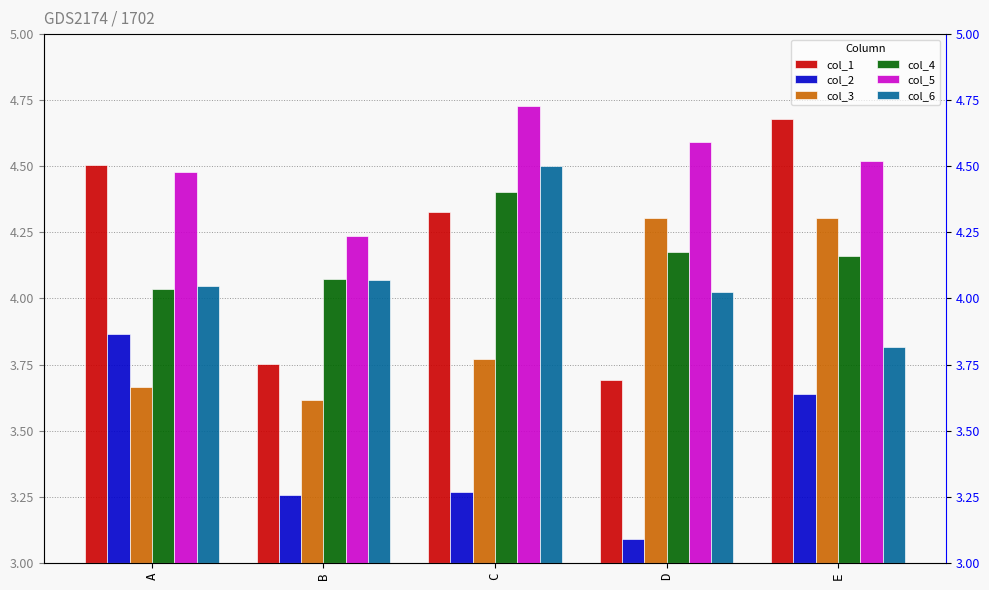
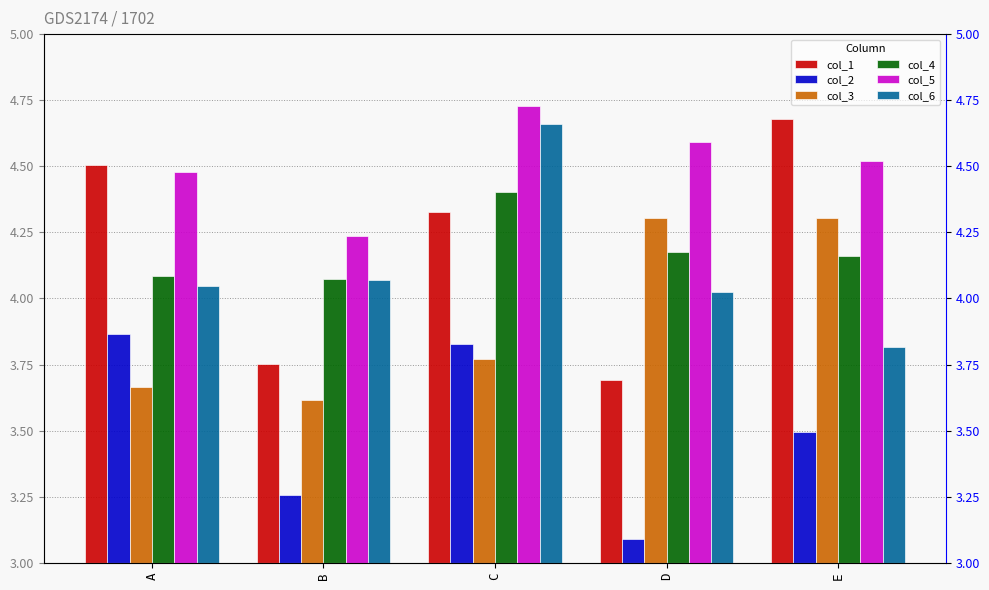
col_4, A: 4.04 -> 4.08
col_2, C: 3.27 -> 3.83
col_6, C: 4.50 -> 4.66
col_2, E: 3.64 -> 3.49
